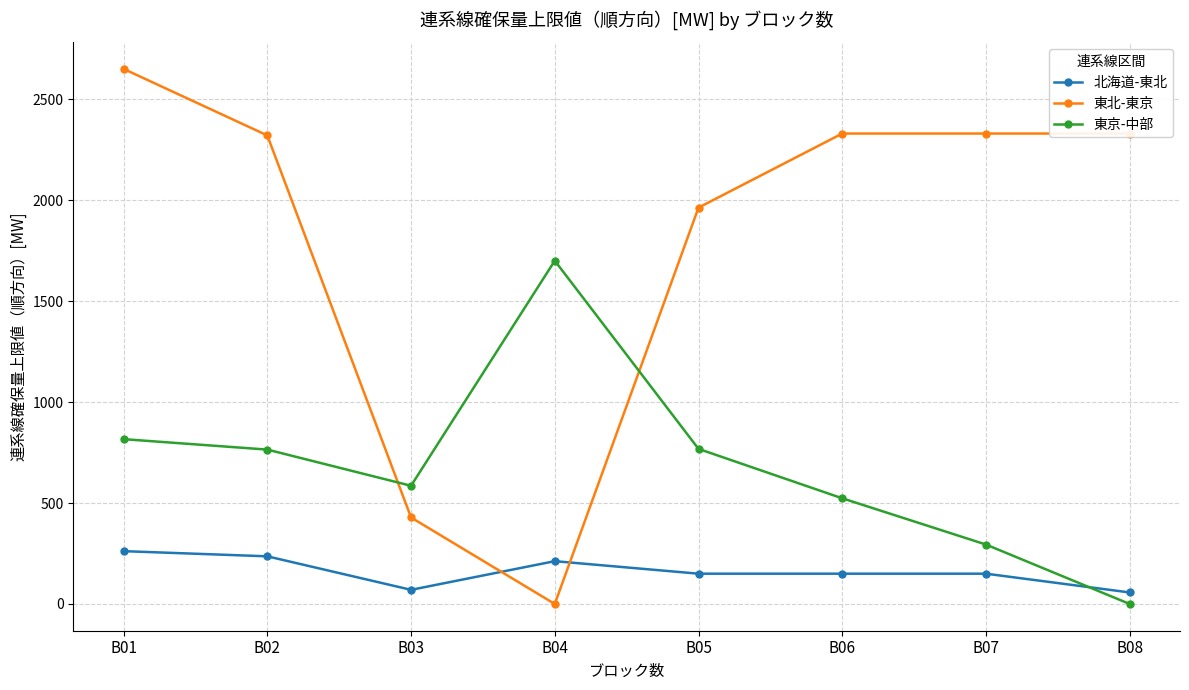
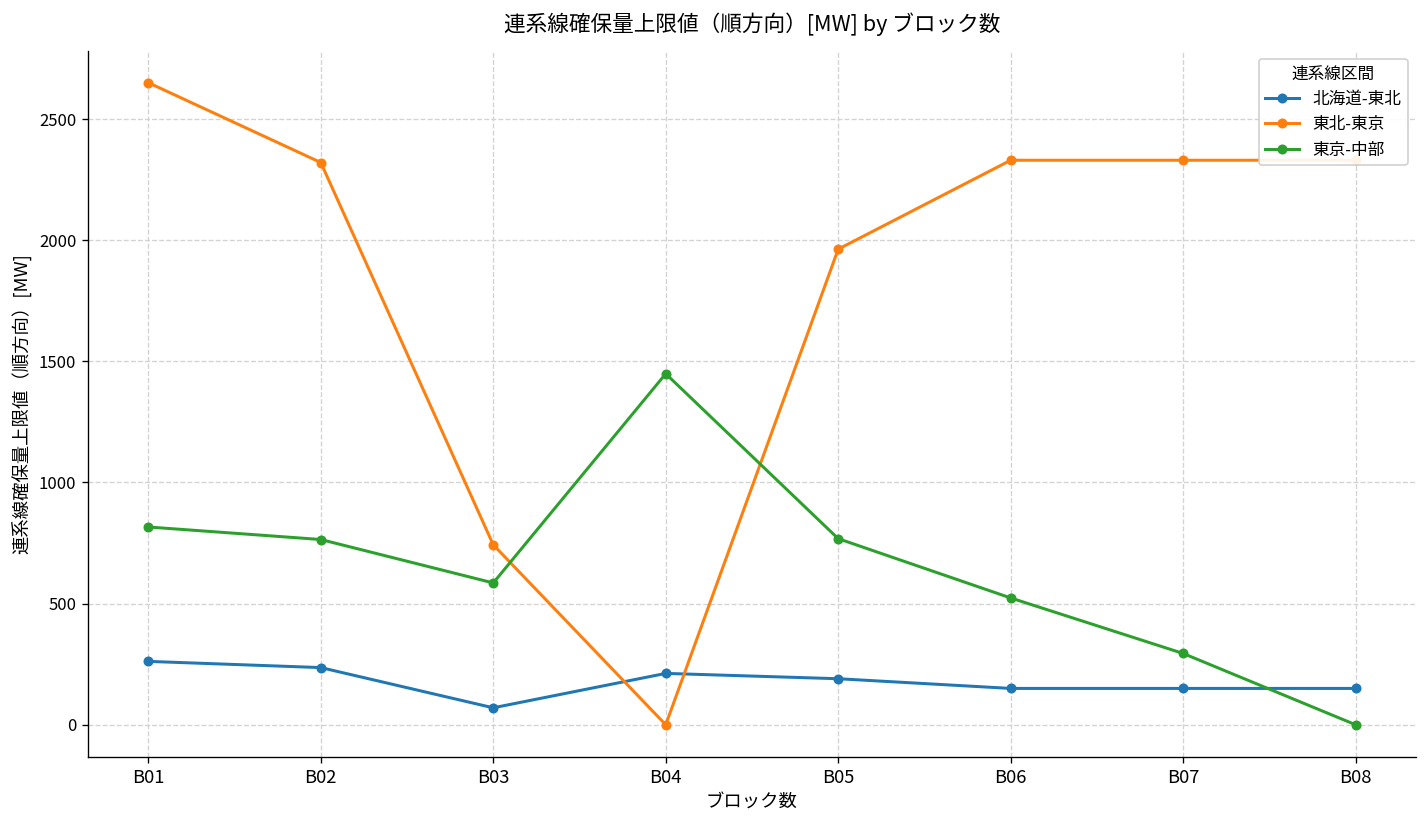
東北-東京, B03: 430 -> 740
東京-中部, B04: 1700 -> 1450
北海道-東北, B05: 150 -> 190
北海道-東北, B08: 60 -> 150
